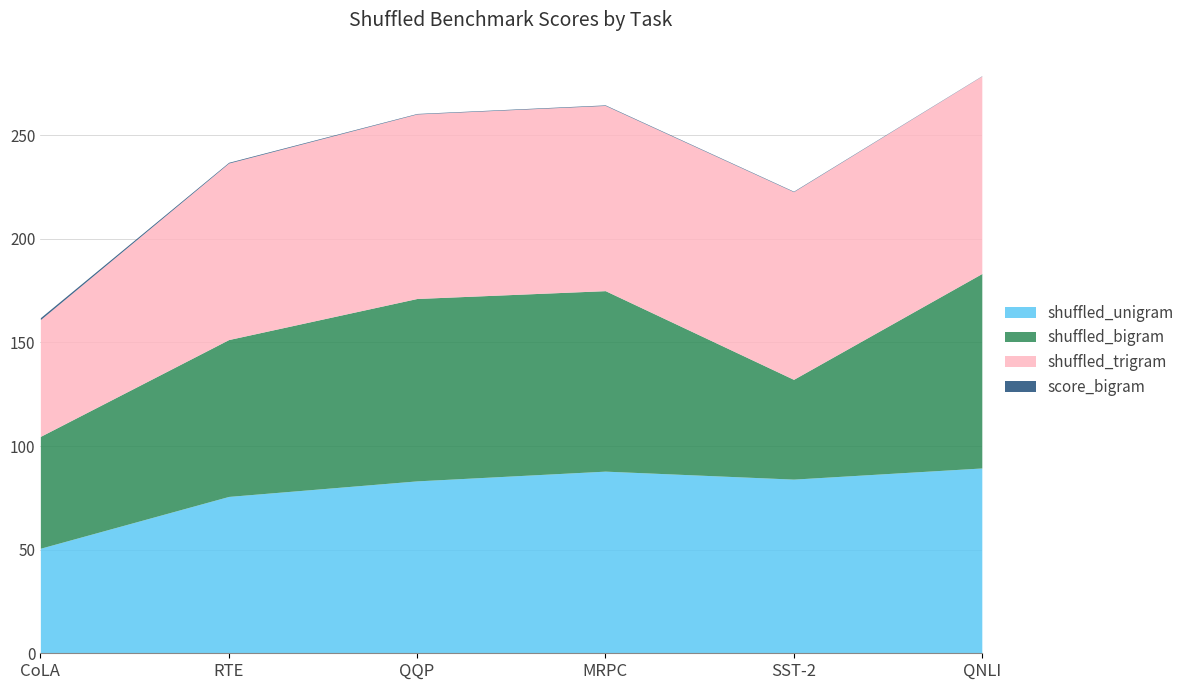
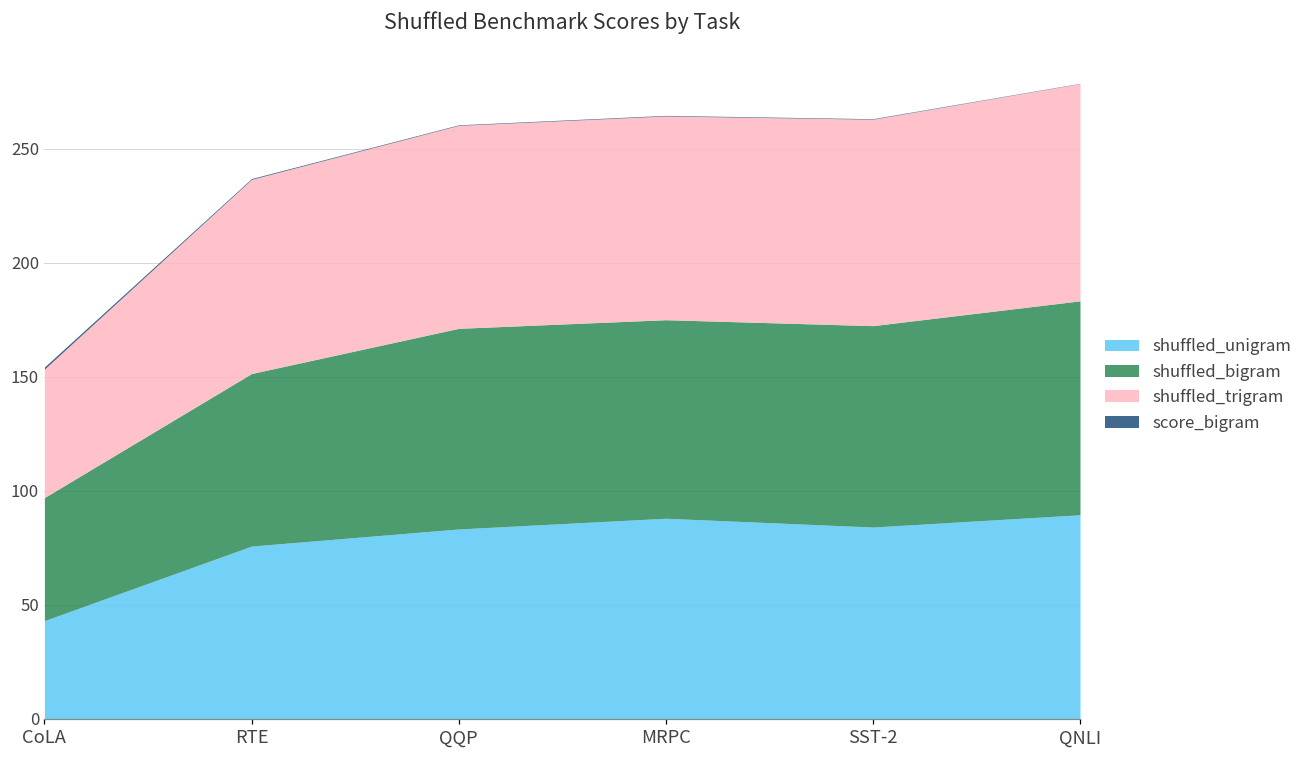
shuffled_unigram, CoLA: 51 -> 43
shuffled_bigram, SST-2: 48 -> 88
